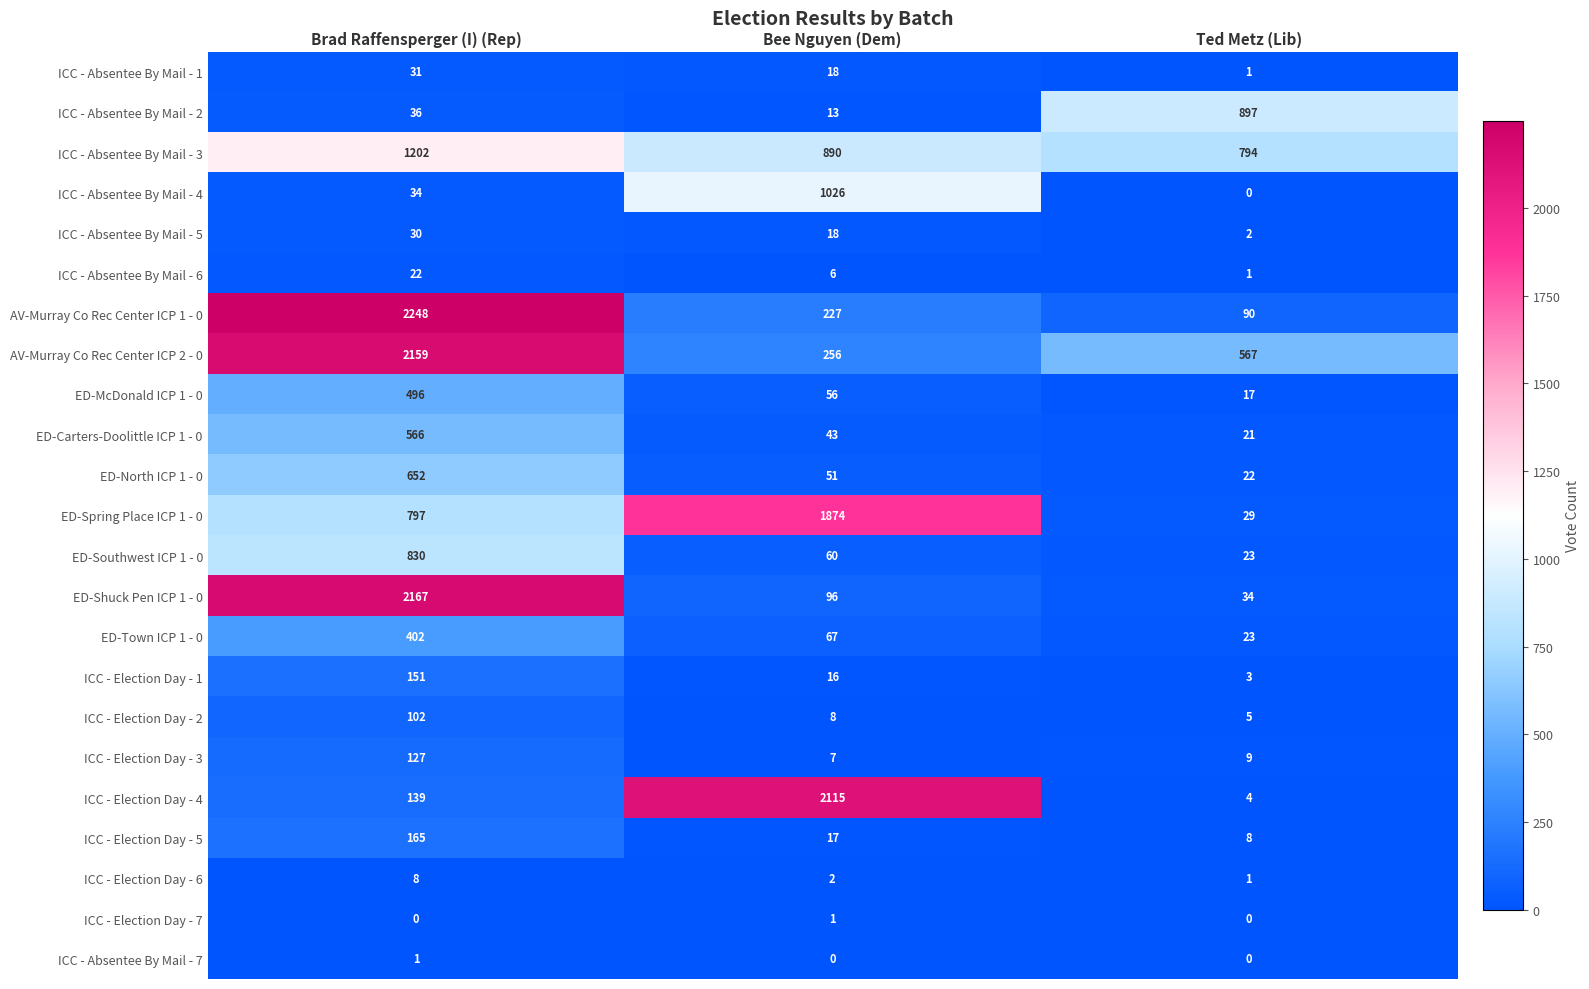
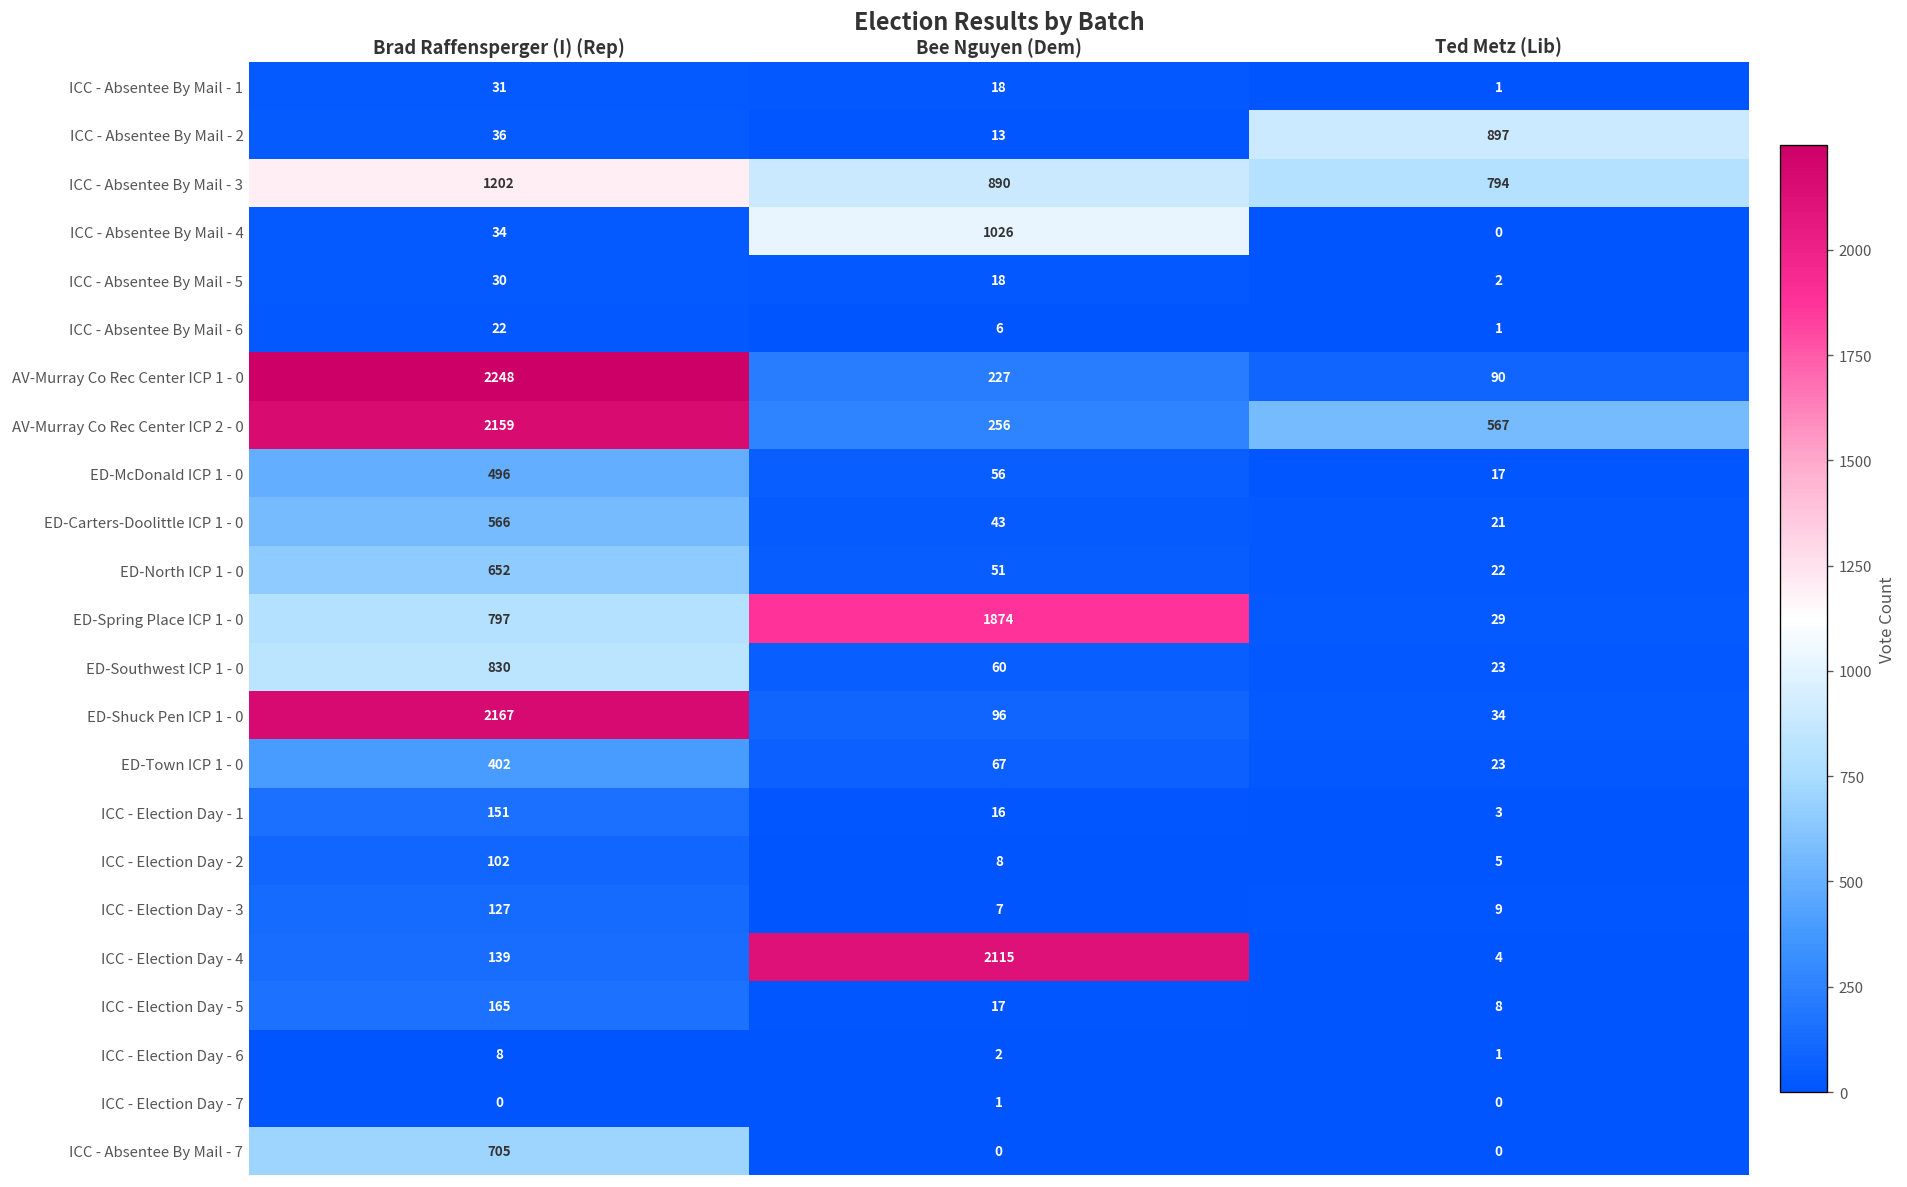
ICC - Absentee By Mail - 7, Brad Raffensperger (I) (Rep): 1 -> 705
